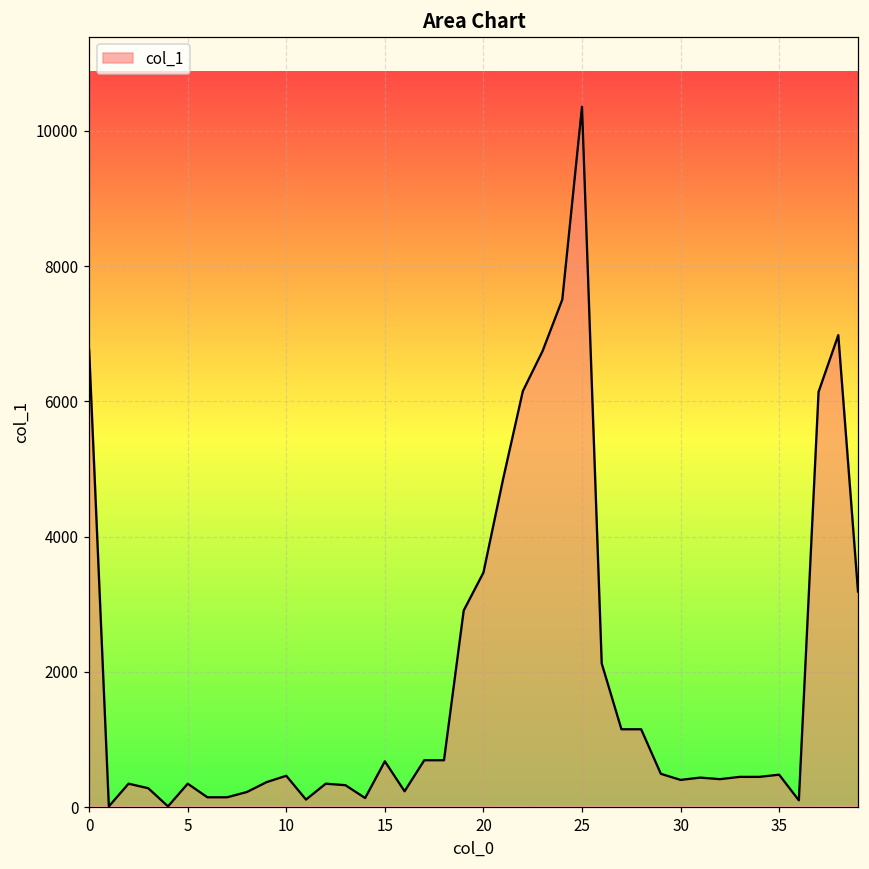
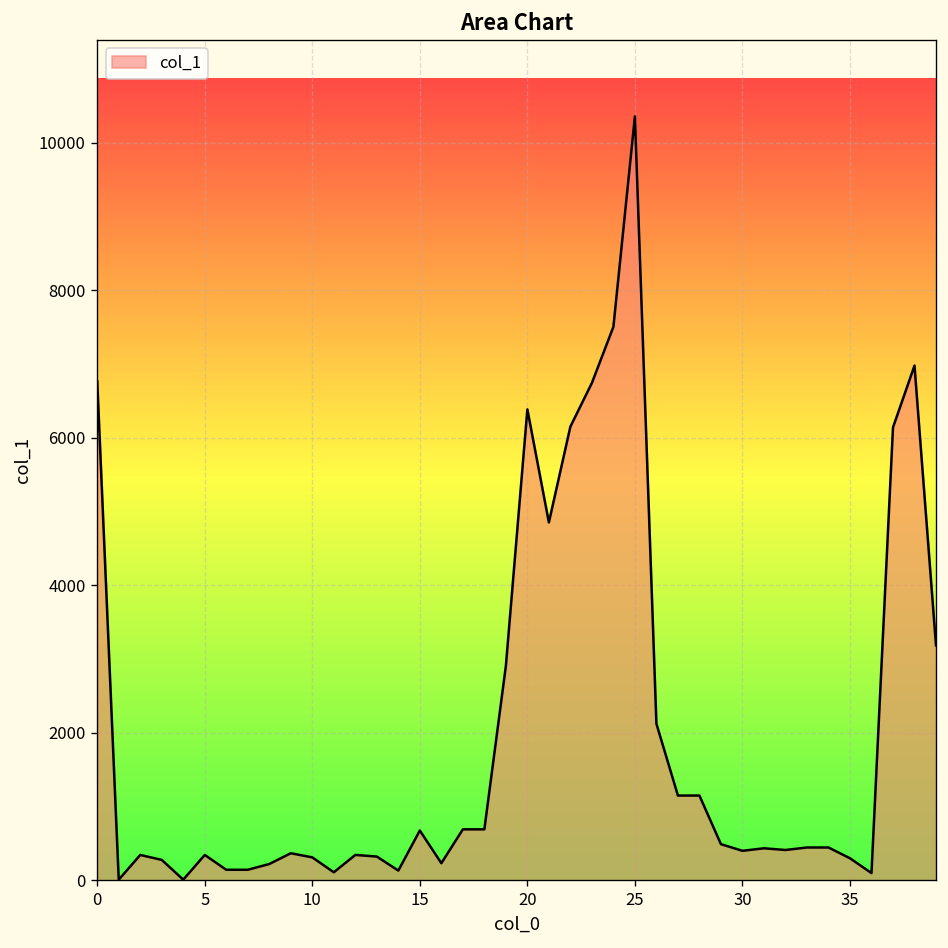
10: 500 -> 300
20: 3500 -> 6400
35: 500 -> 300
